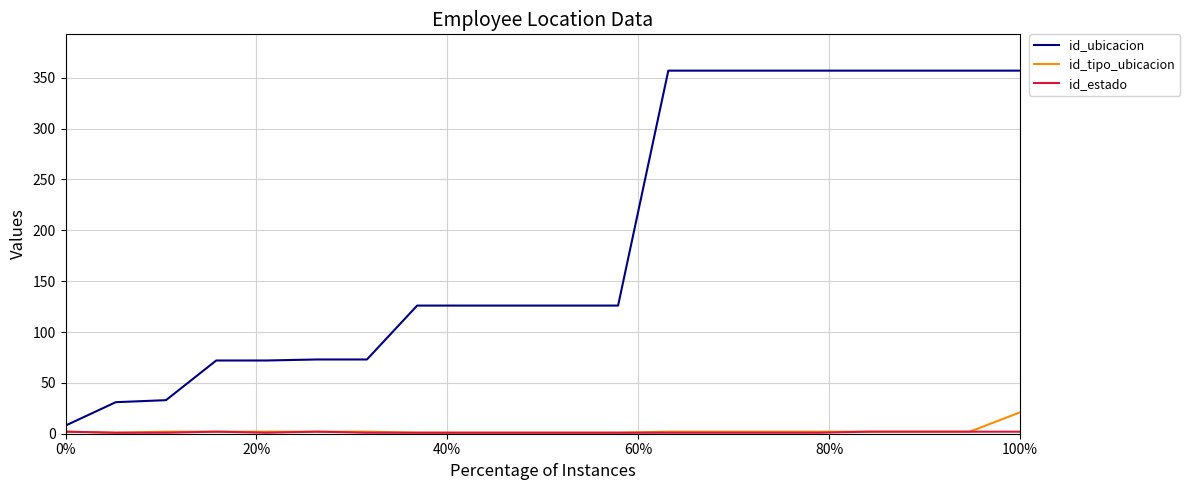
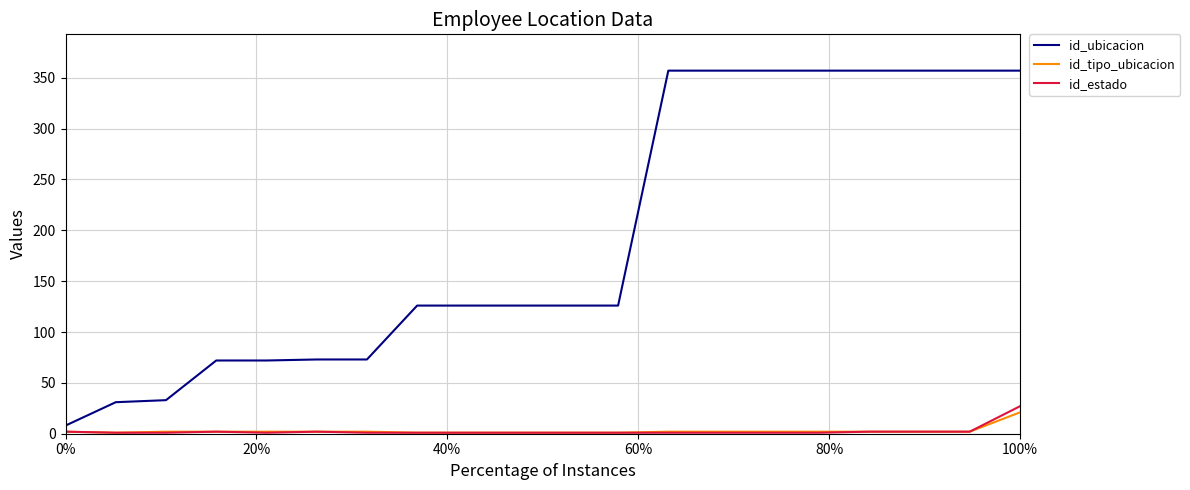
id_estado, 100%: 2 -> 27
